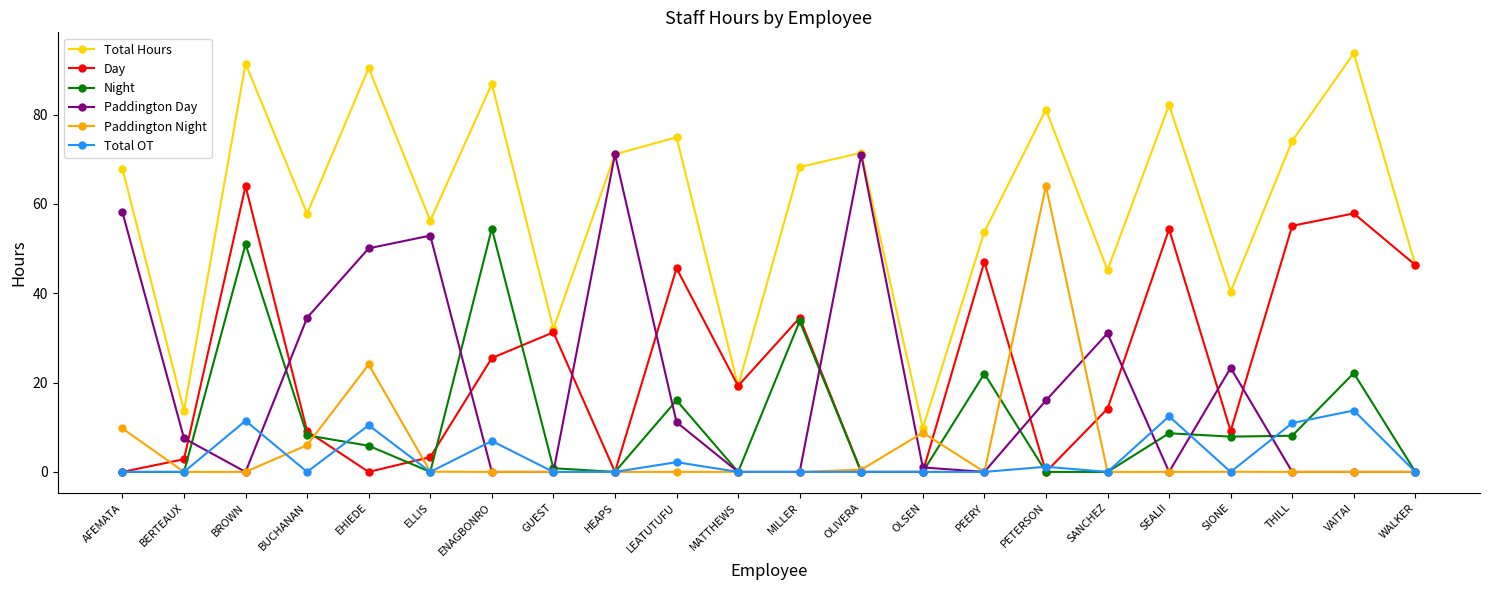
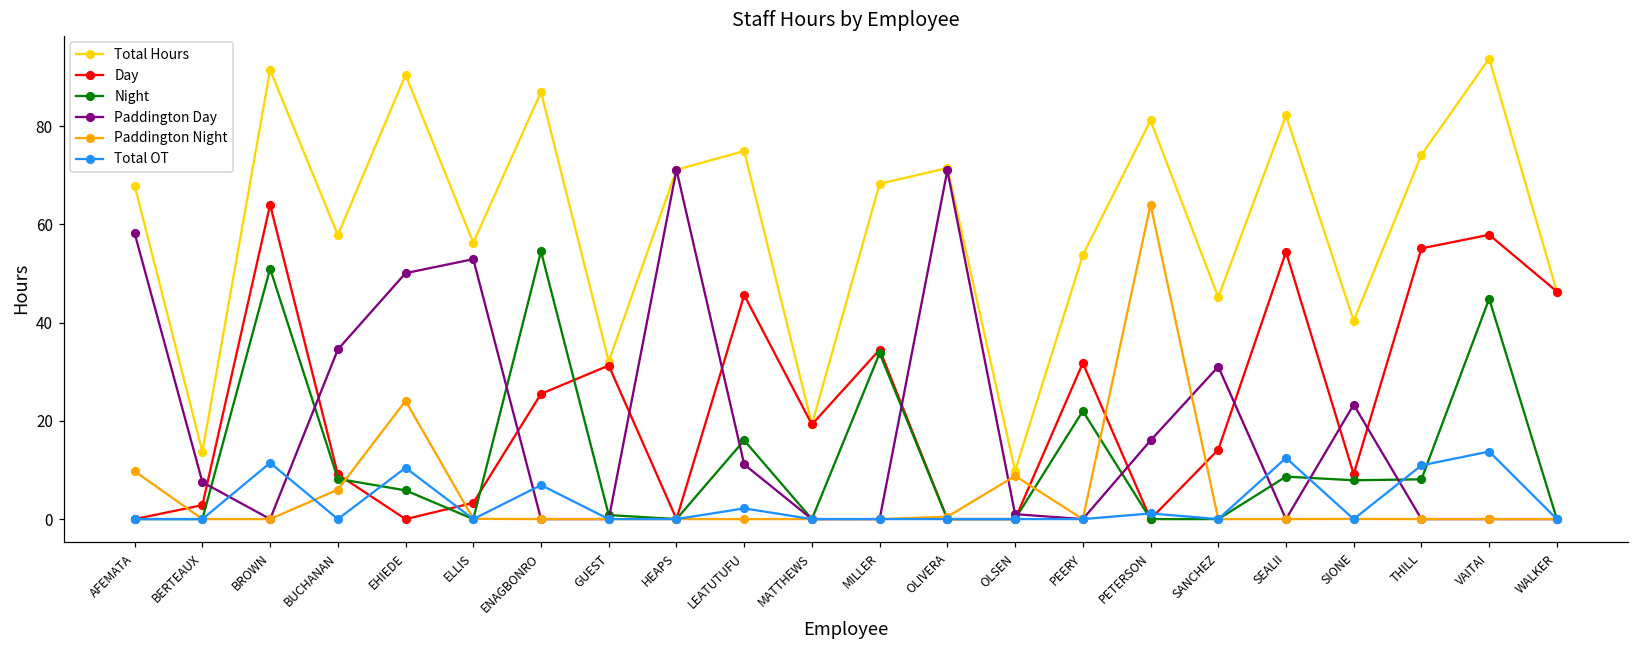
Day, PEERY: 47 -> 32
Night, VAITAI: 22 -> 45
